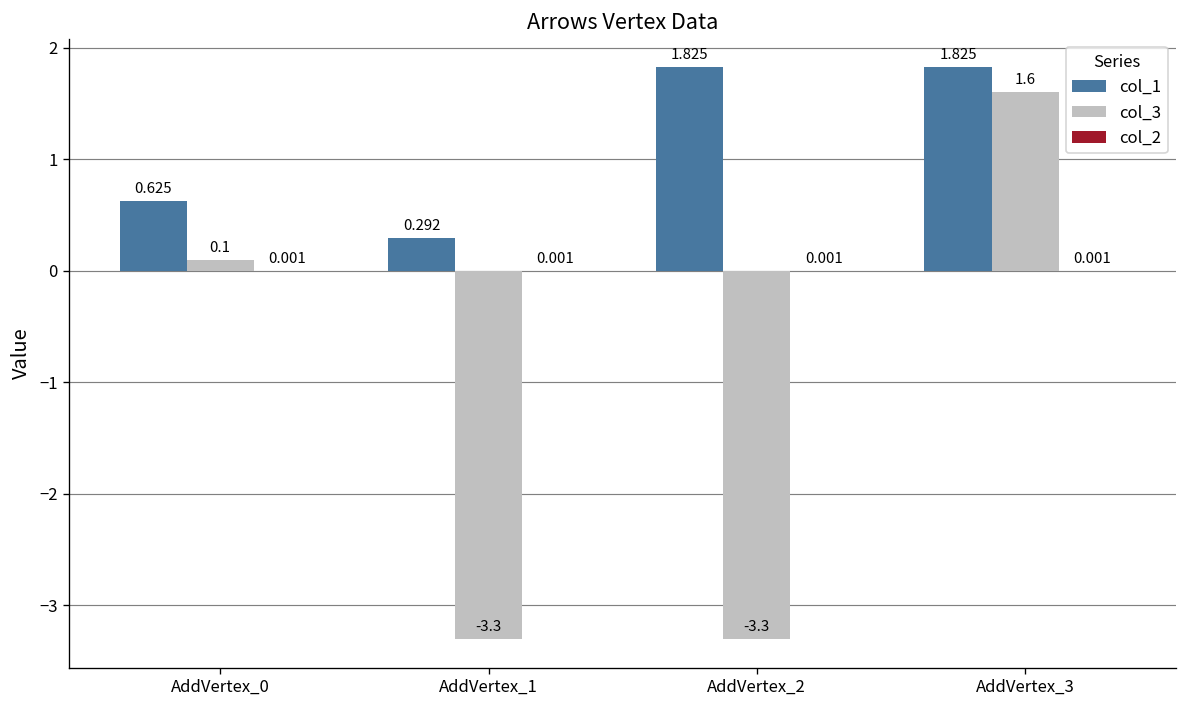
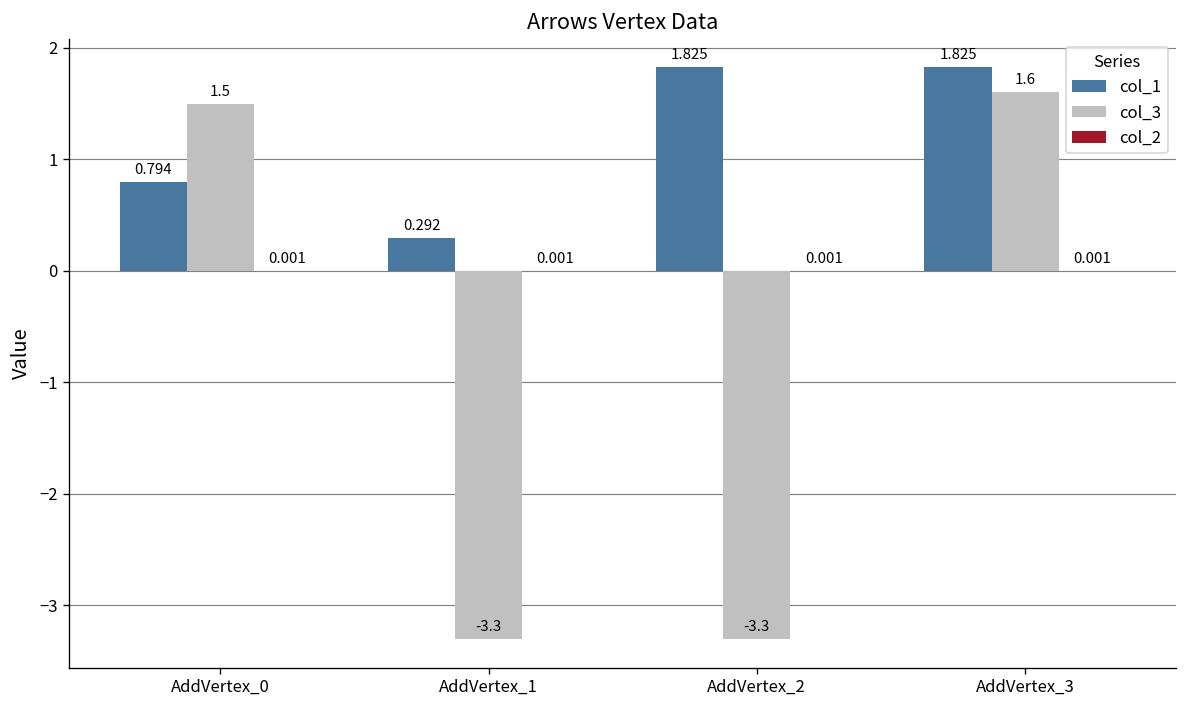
col_1, AddVertex_0: 0.625 -> 0.794
col_3, AddVertex_0: 0.1 -> 1.5
